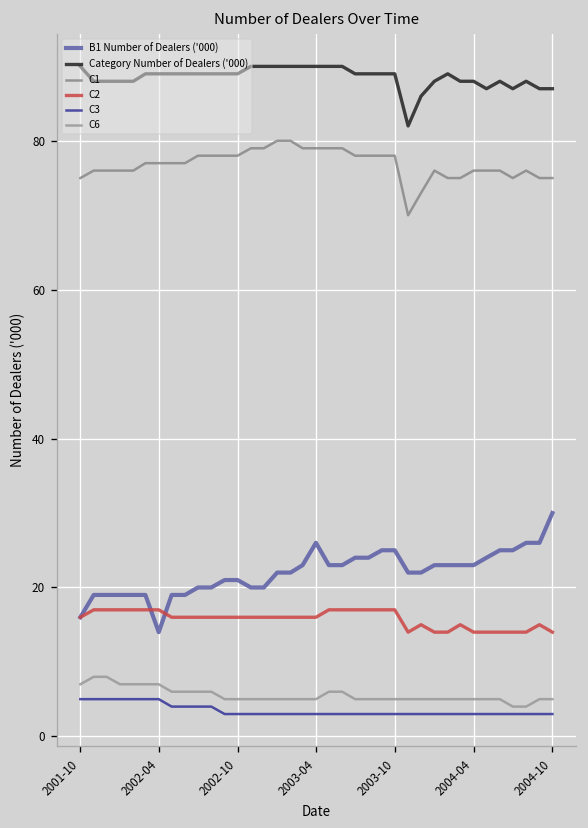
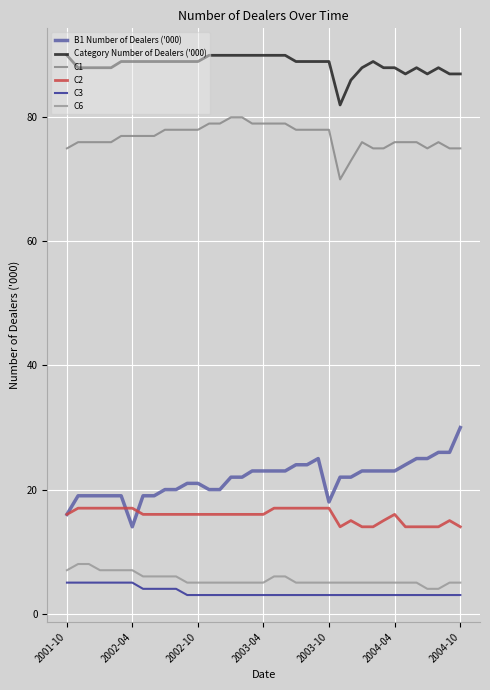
B1 Number of Dealers ('000), 2003-04: 26 -> 23
B1 Number of Dealers ('000), 2003-10: 25 -> 18
C2, 2004-04: 14 -> 16
